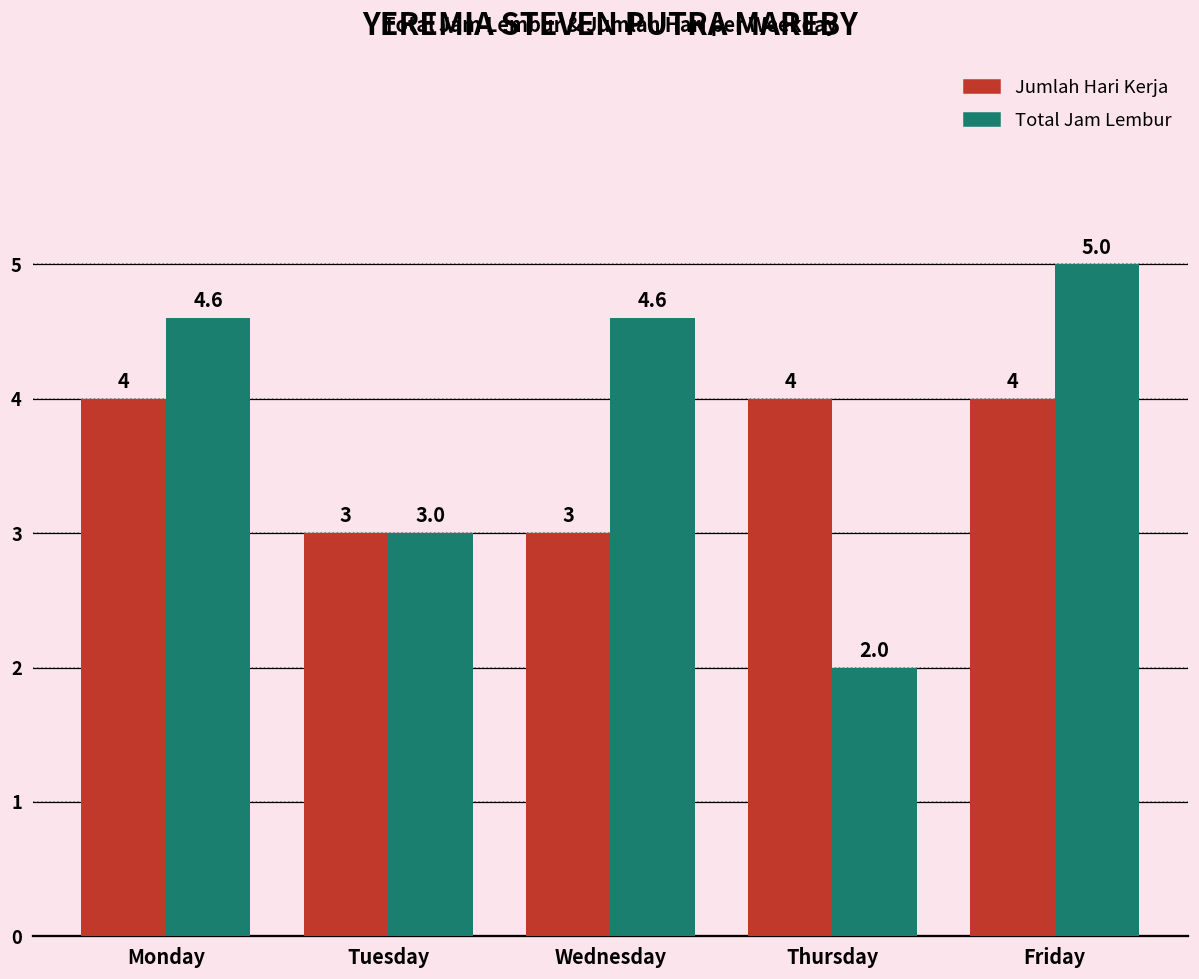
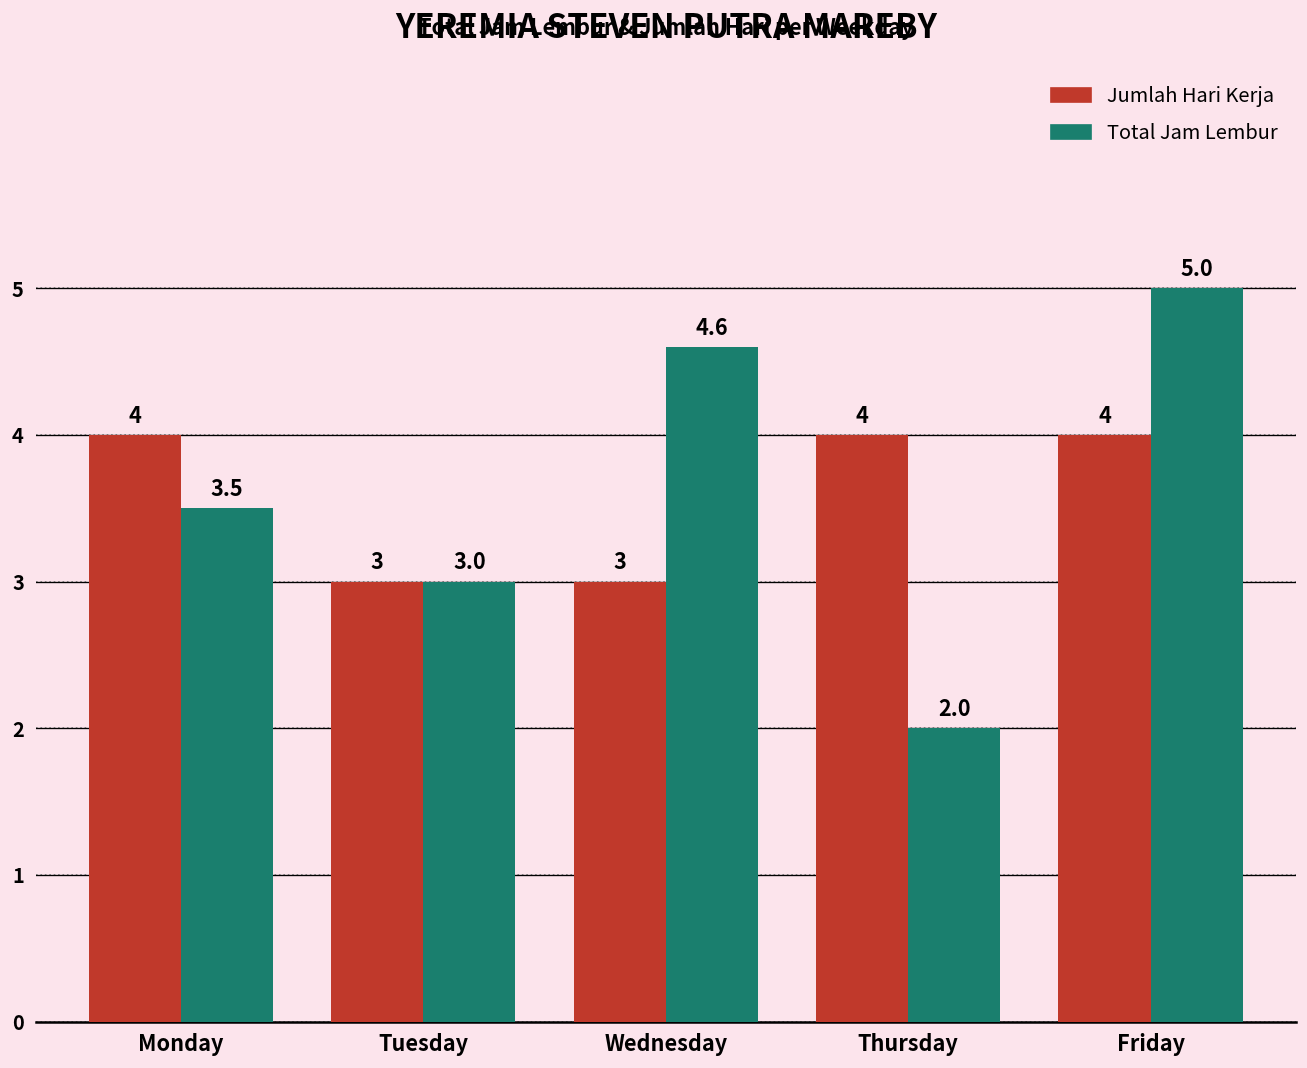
Total Jam Lembur, Monday: 4.6 -> 3.5
